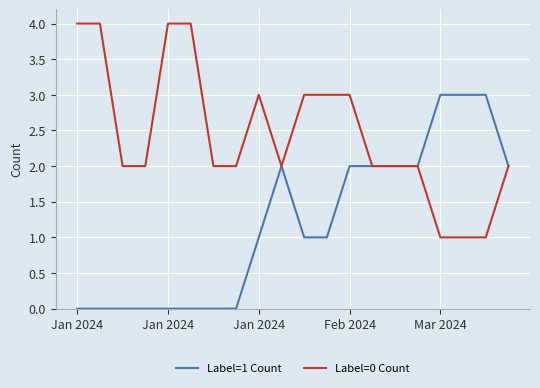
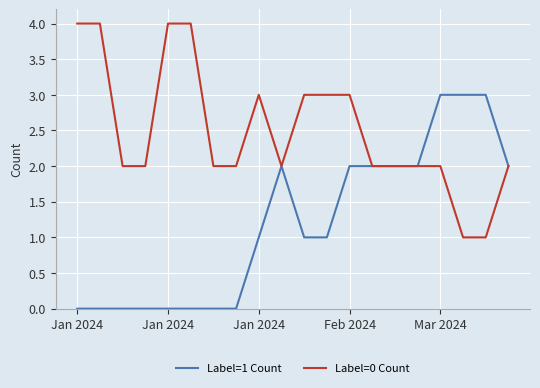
Label=0 Count, Mar 2024: 1 -> 2
